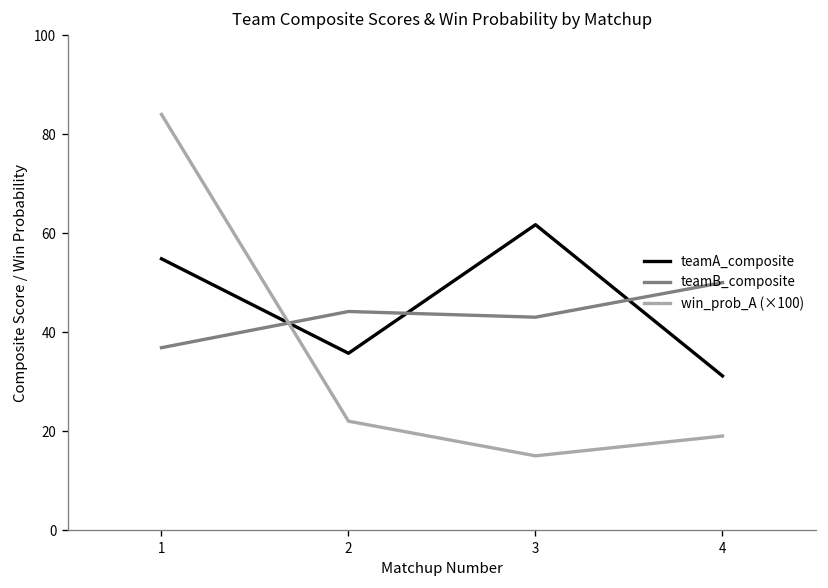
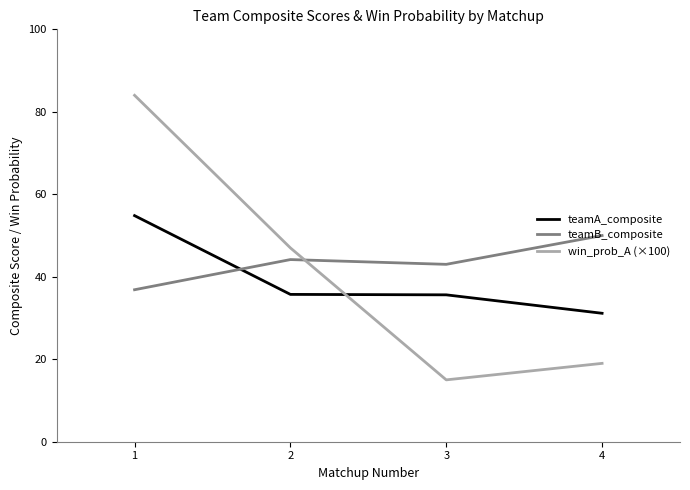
win_prob_A (×100), 2: 22 -> 47
teamA_composite, 3: 62 -> 36
